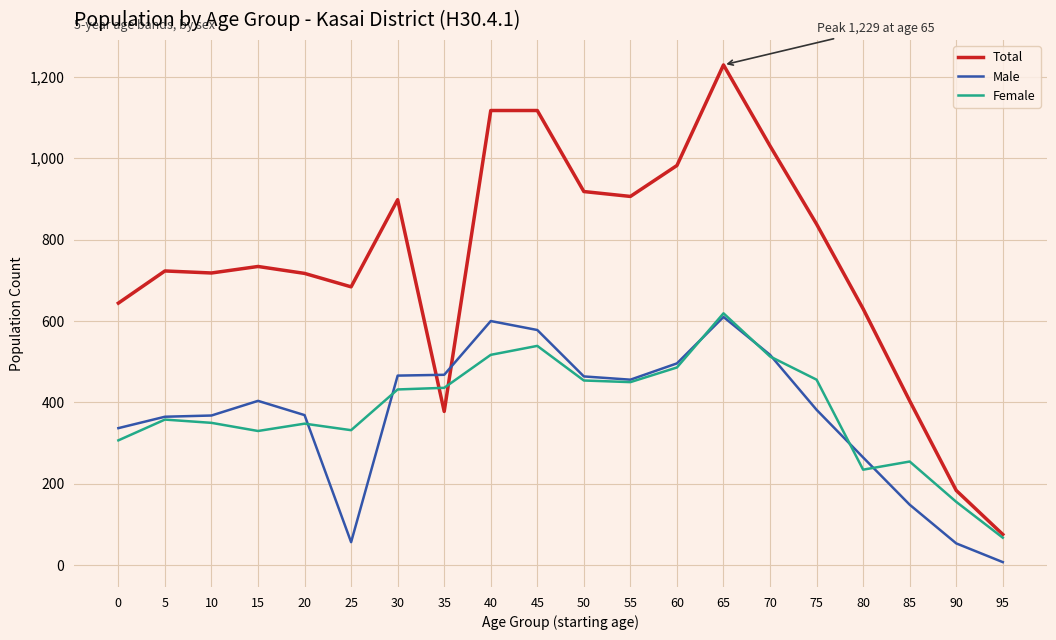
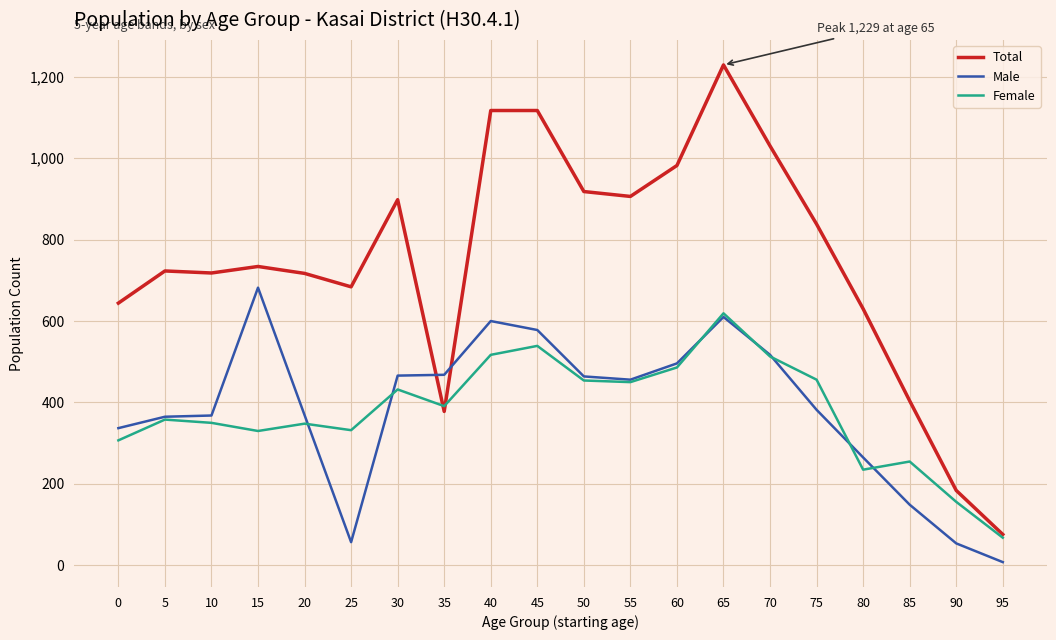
Male, 15: 400 -> 680
Female, 35: 440 -> 390
